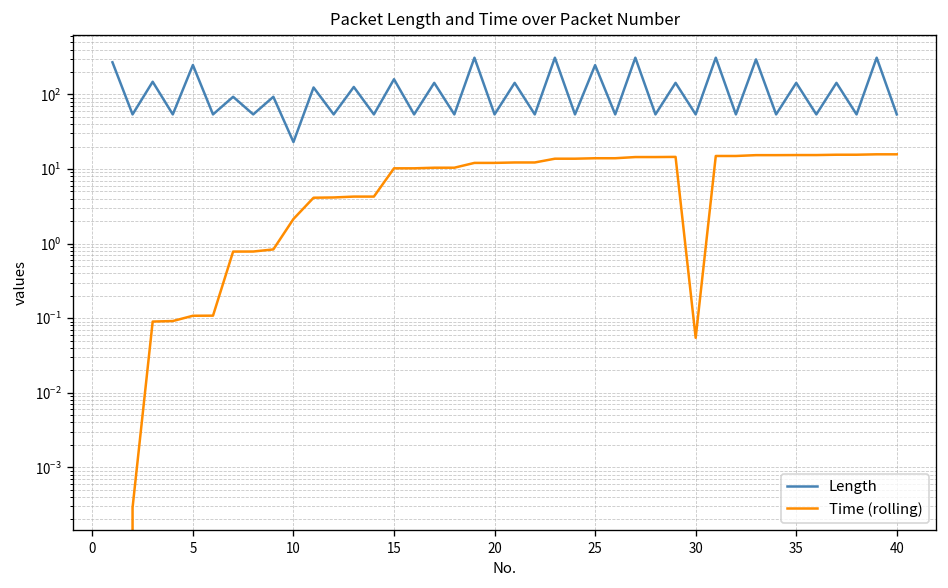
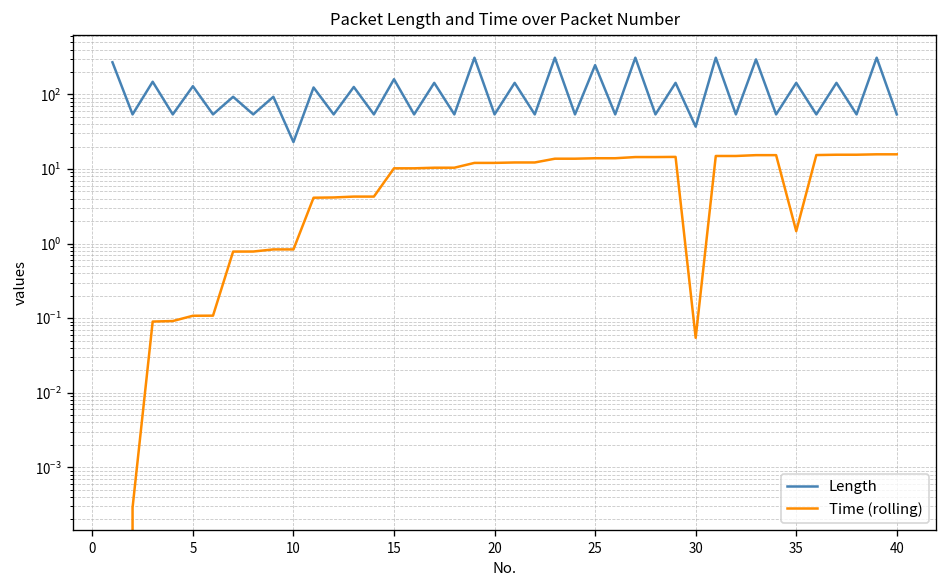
Length, 5: 250 -> 130
Time (rolling), 10: 2.1 -> 0.8
Length, 30: 50 -> 40
Time (rolling), 35: 15 -> 1.5
